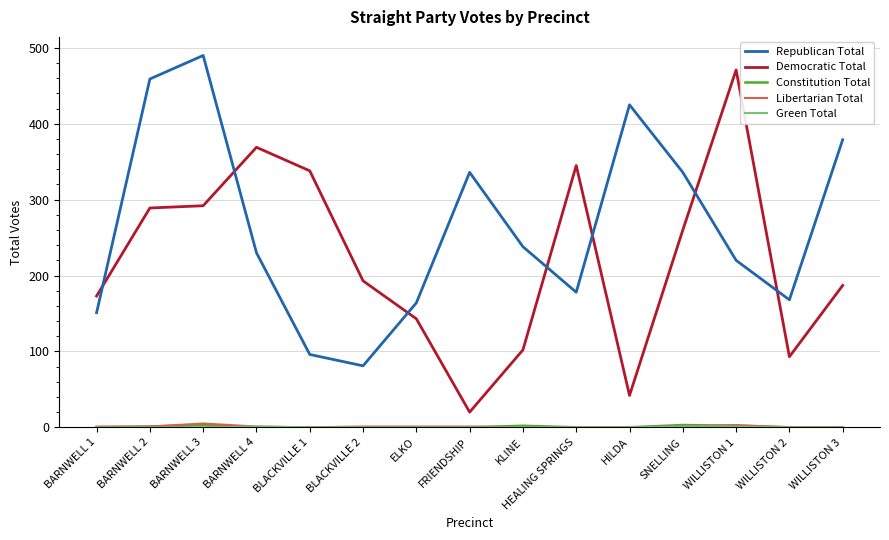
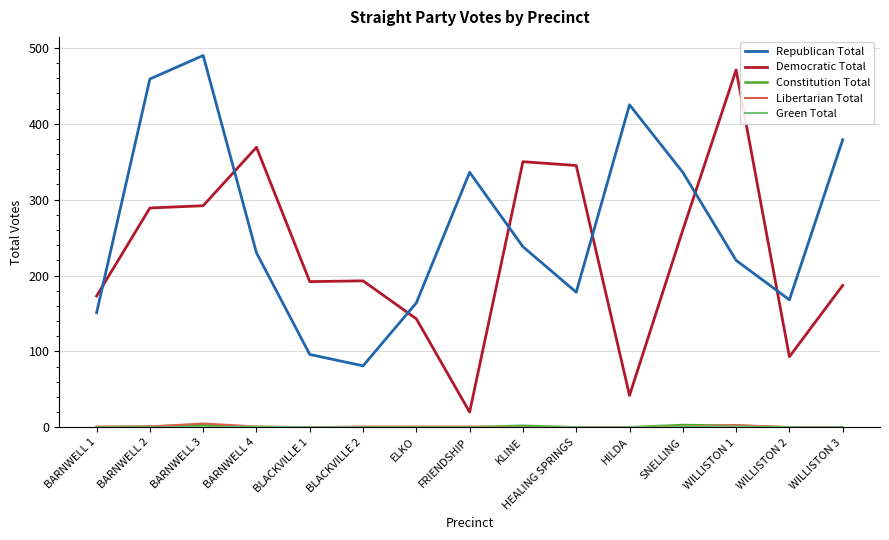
Democratic Total, BLACKVILLE 1: 340 -> 190
Democratic Total, KLINE: 100 -> 350
